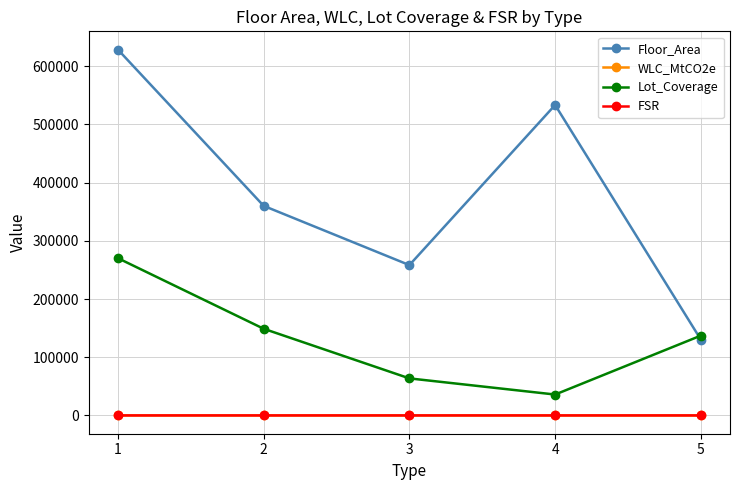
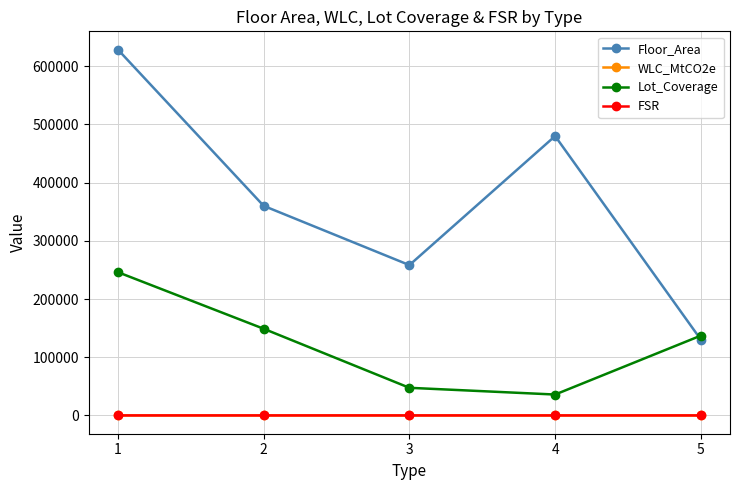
Lot_Coverage, 1: 270000 -> 250000
Lot_Coverage, 3: 60000 -> 50000
Floor_Area, 4: 530000 -> 480000
